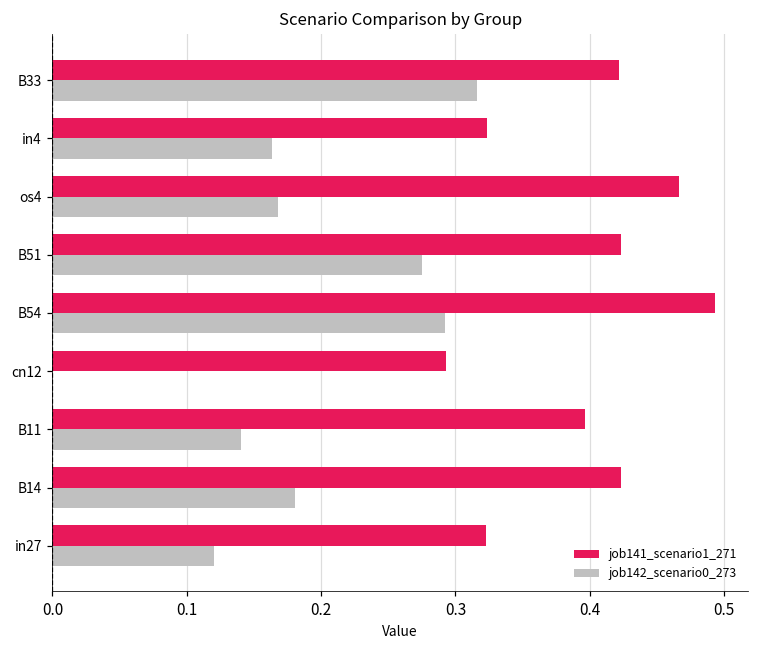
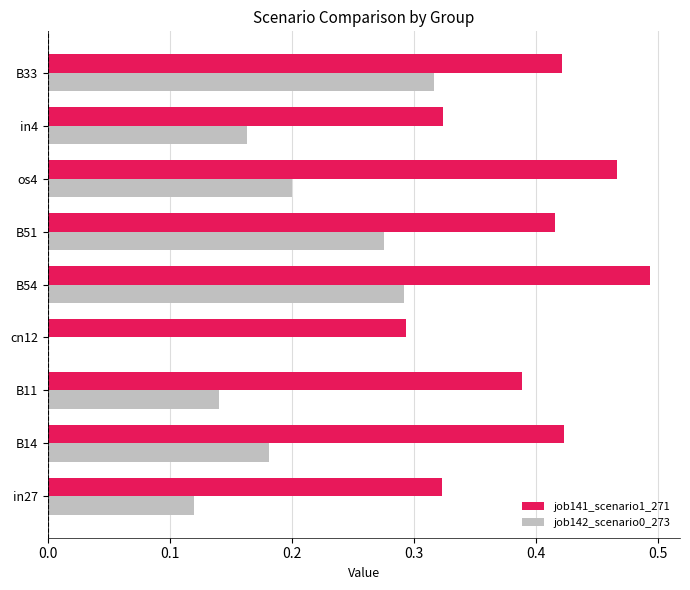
job142_scenario0_273, os4: 0.168 -> 0.200
job141_scenario1_271, B51: 0.423 -> 0.416
job141_scenario1_271, B11: 0.397 -> 0.388
